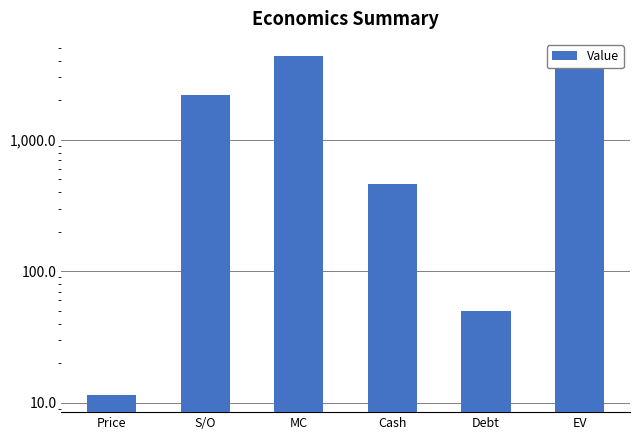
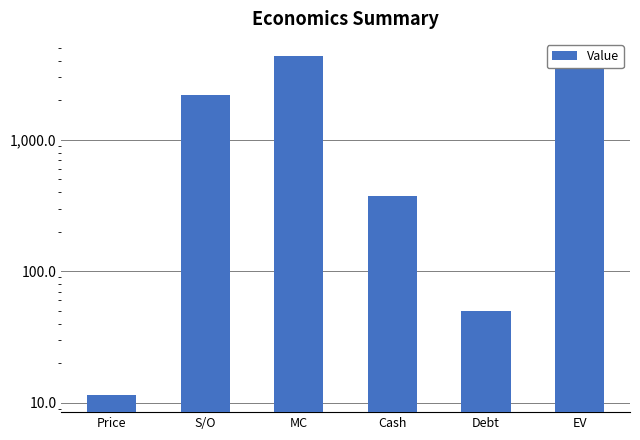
Cash: 460 -> 380
